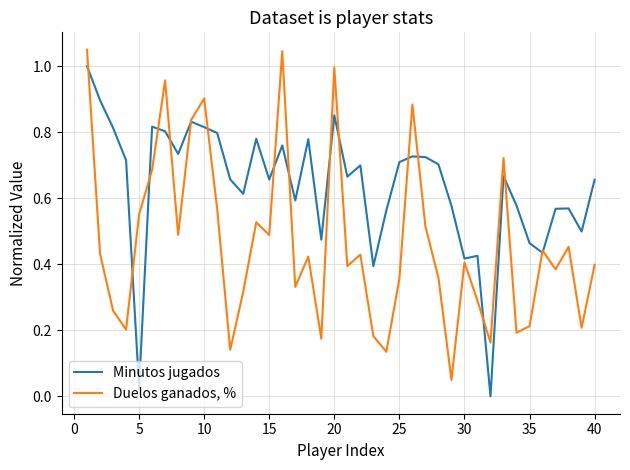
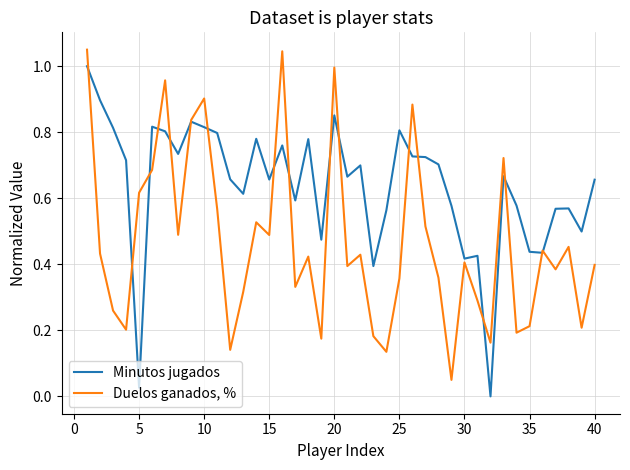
Duelos ganados, %, 5: 0.55 -> 0.62
Minutos jugados, 25: 0.71 -> 0.81
Minutos jugados, 35: 0.46 -> 0.44
